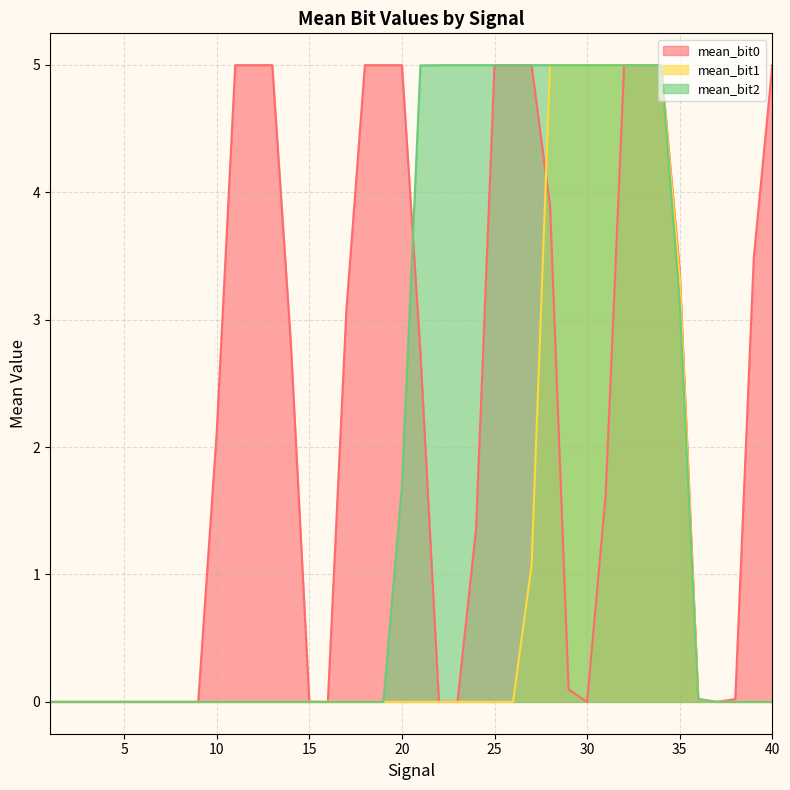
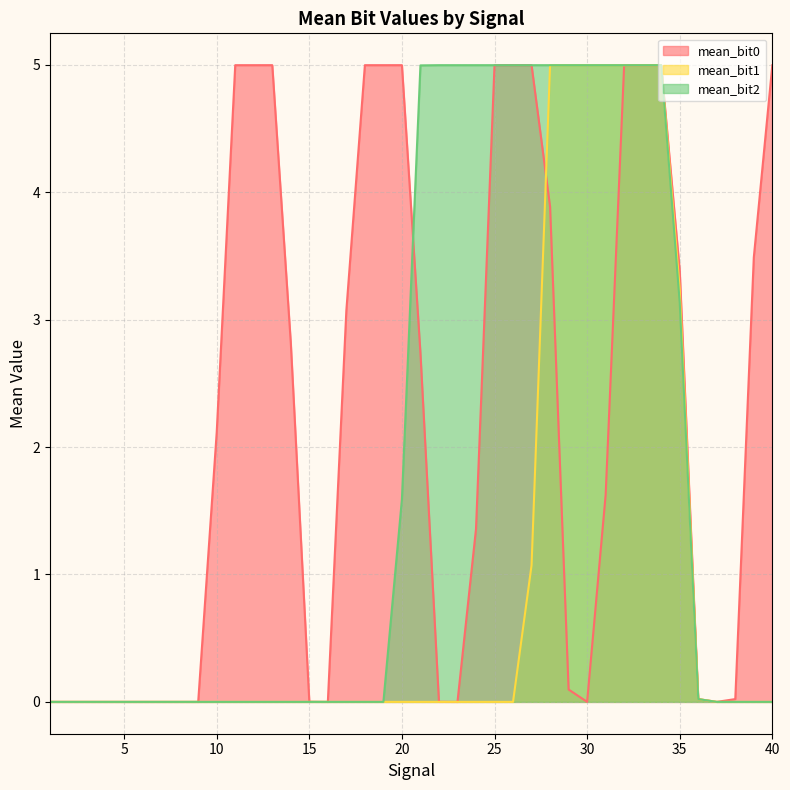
mean_bit2, 20: 1.69 -> 1.59
mean_bit1, 35: 3.33 -> 3.24
